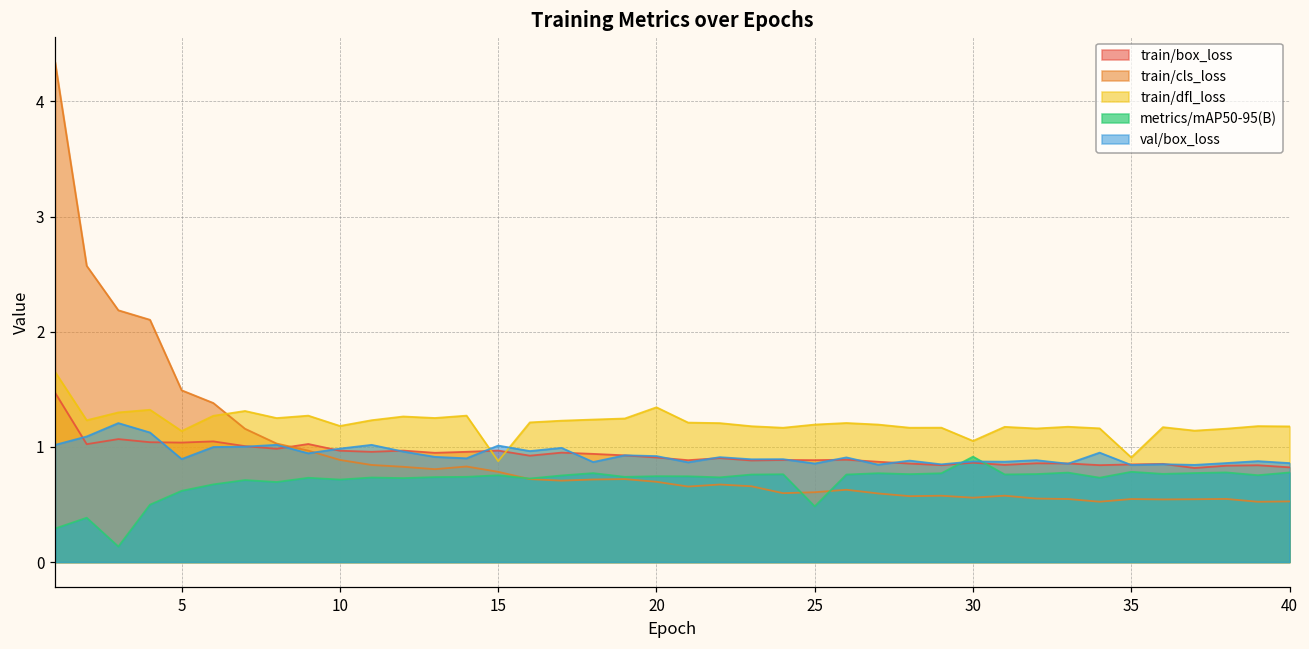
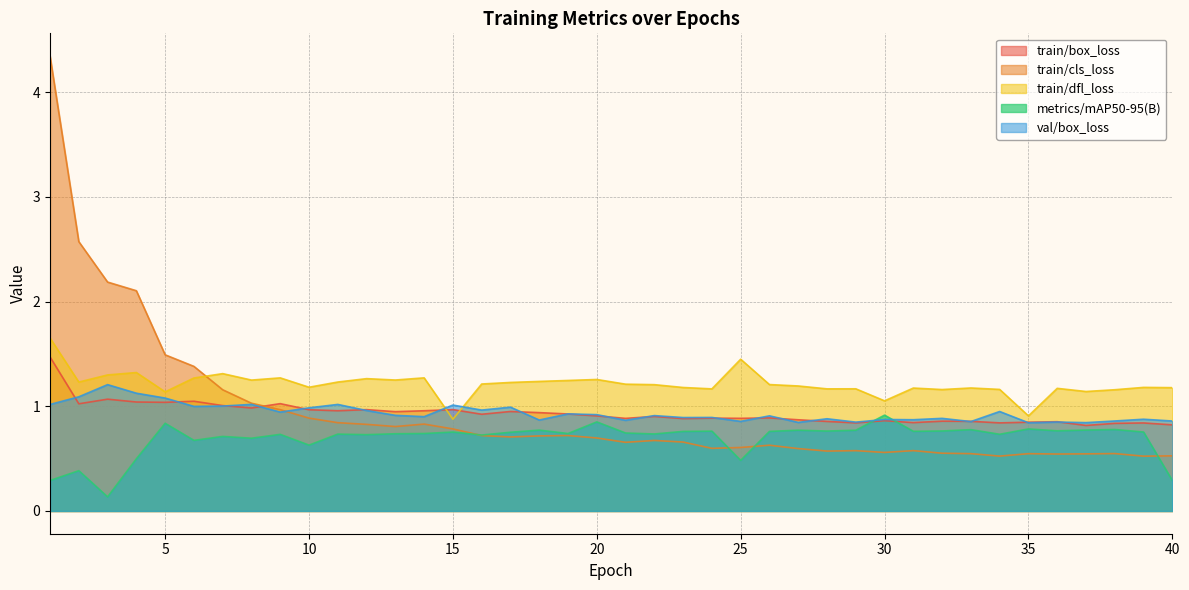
metrics/mAP50-95(B), 5: 0.62 -> 0.84
val/box_loss, 5: 0.89 -> 1.08
metrics/mAP50-95(B), 10: 0.72 -> 0.63
train/dfl_loss, 20: 1.34 -> 1.26
metrics/mAP50-95(B), 20: 0.75 -> 0.85
train/dfl_loss, 25: 1.19 -> 1.45
metrics/mAP50-95(B), 40: 0.78 -> 0.29
